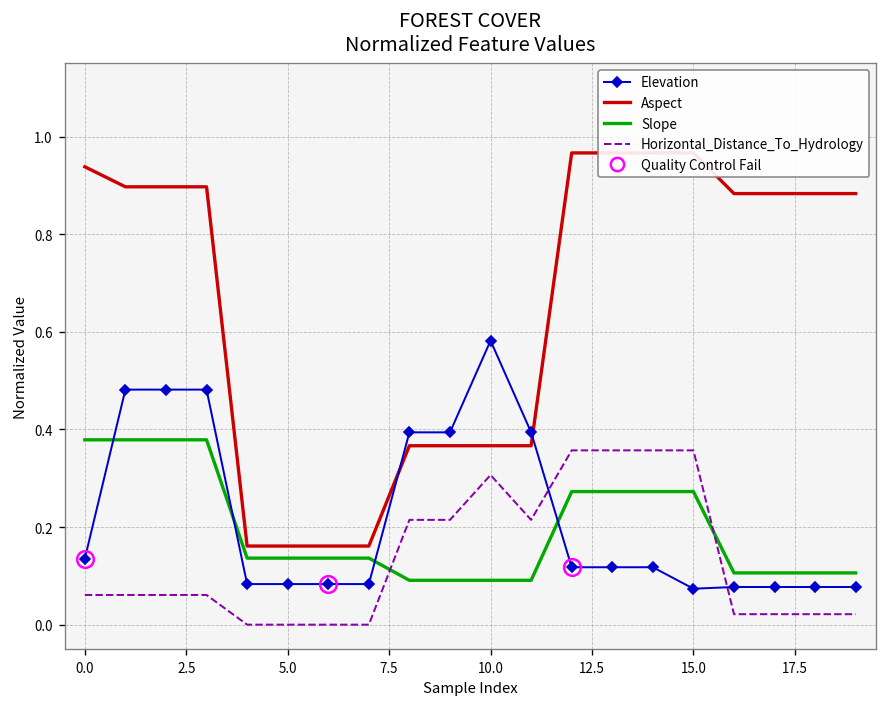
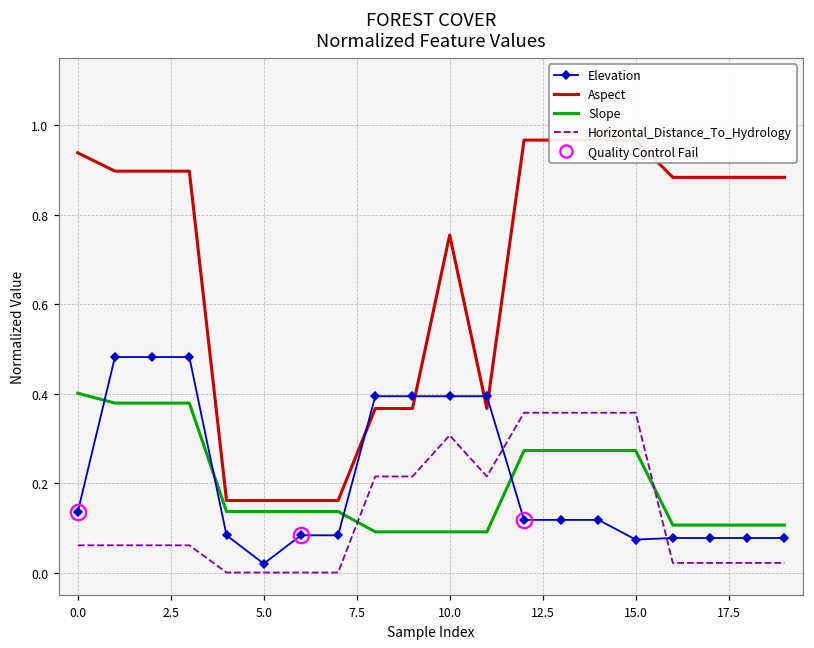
Slope, 0.0: 0.38 -> 0.40
Elevation, 5.0: 0.08 -> 0.02
Elevation, 10.0: 0.58 -> 0.39
Aspect, 10.0: 0.37 -> 0.75
